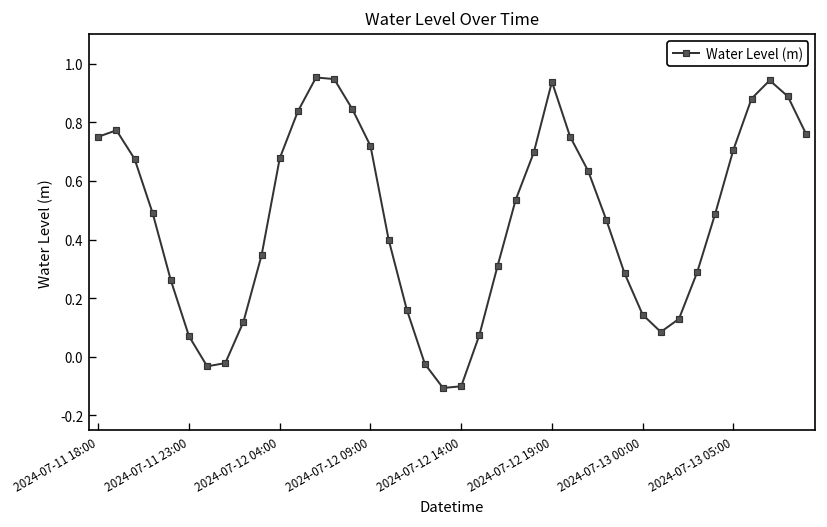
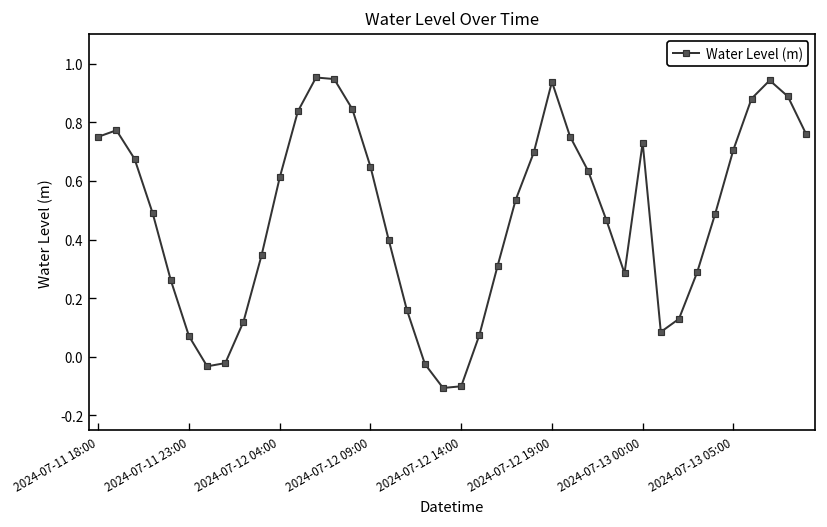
2024-07-12 04:00: 0.68 -> 0.61
2024-07-12 09:00: 0.72 -> 0.65
2024-07-13 00:00: 0.14 -> 0.73
